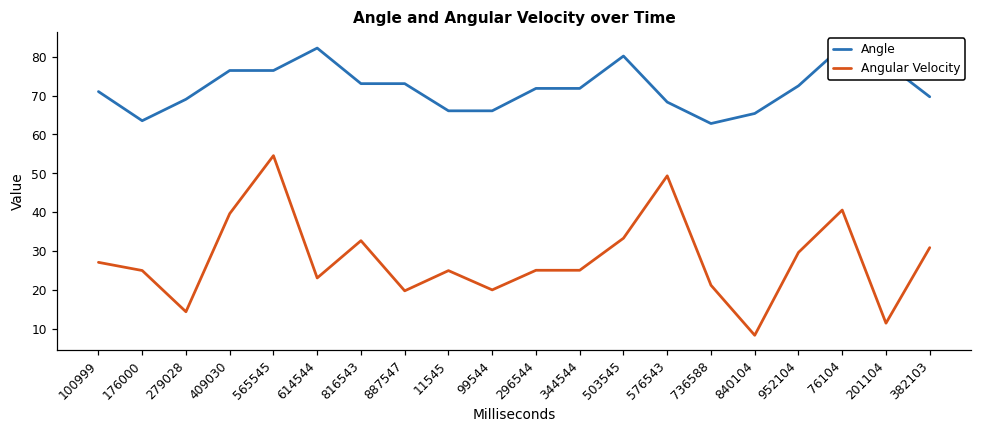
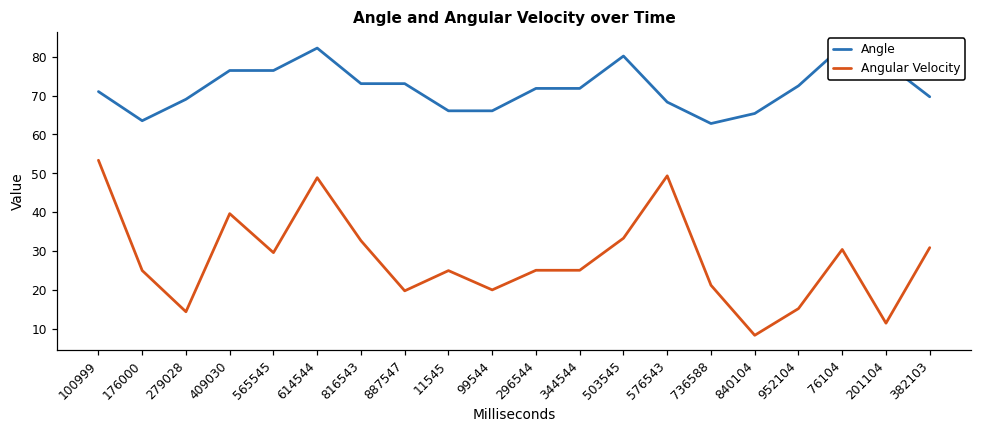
Angular Velocity, 100999: 27 -> 53
Angular Velocity, 565545: 55 -> 30
Angular Velocity, 614544: 23 -> 49
Angular Velocity, 952104: 30 -> 15
Angular Velocity, 76104: 41 -> 30
